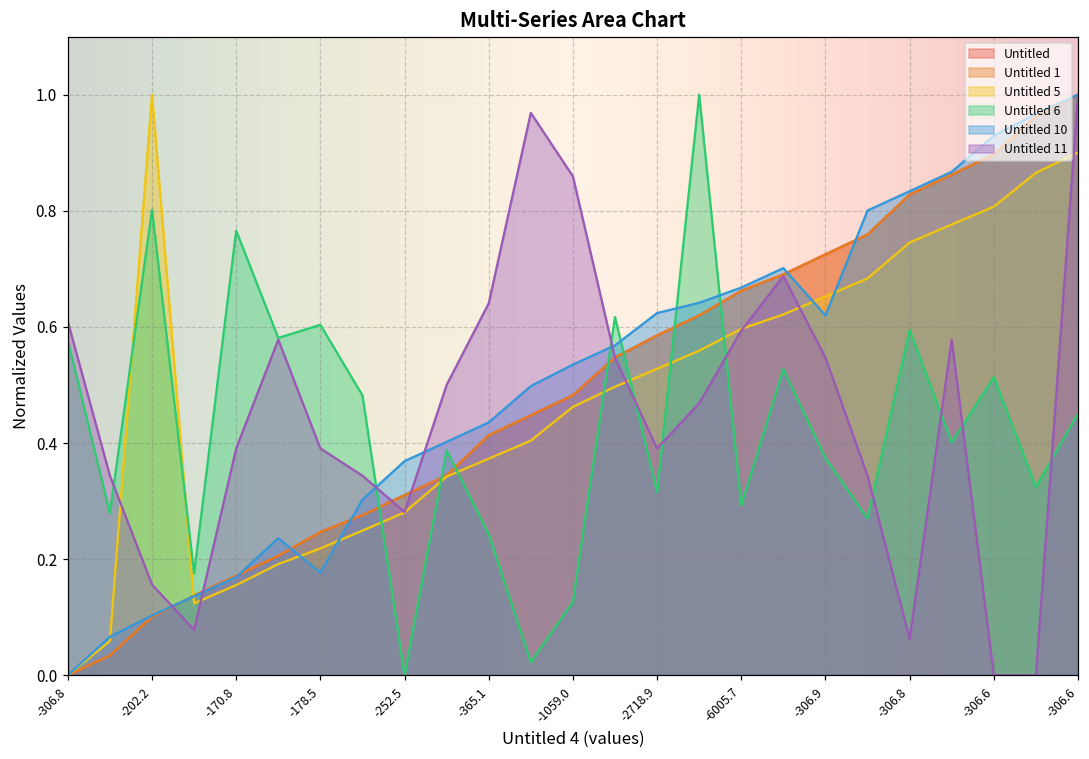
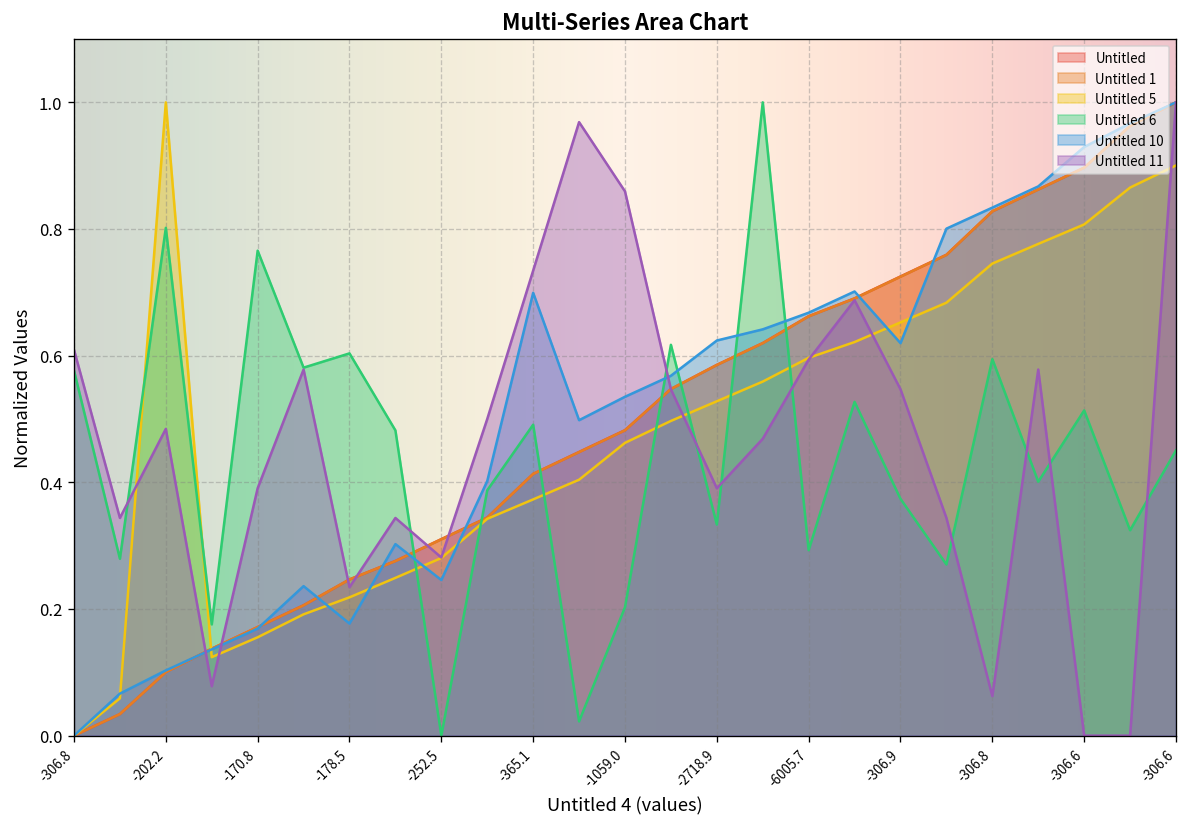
Untitled 11, -202.2: 0.16 -> 0.48
Untitled 11, -178.5: 0.39 -> 0.23
Untitled 10, -252.5: 0.37 -> 0.25
Untitled 6, -365.1: 0.24 -> 0.49
Untitled 10, -365.1: 0.44 -> 0.70
Untitled 11, -365.1: 0.64 -> 0.73
Untitled 6, -1059.0: 0.13 -> 0.20
Untitled 6, -2718.9: 0.32 -> 0.33
